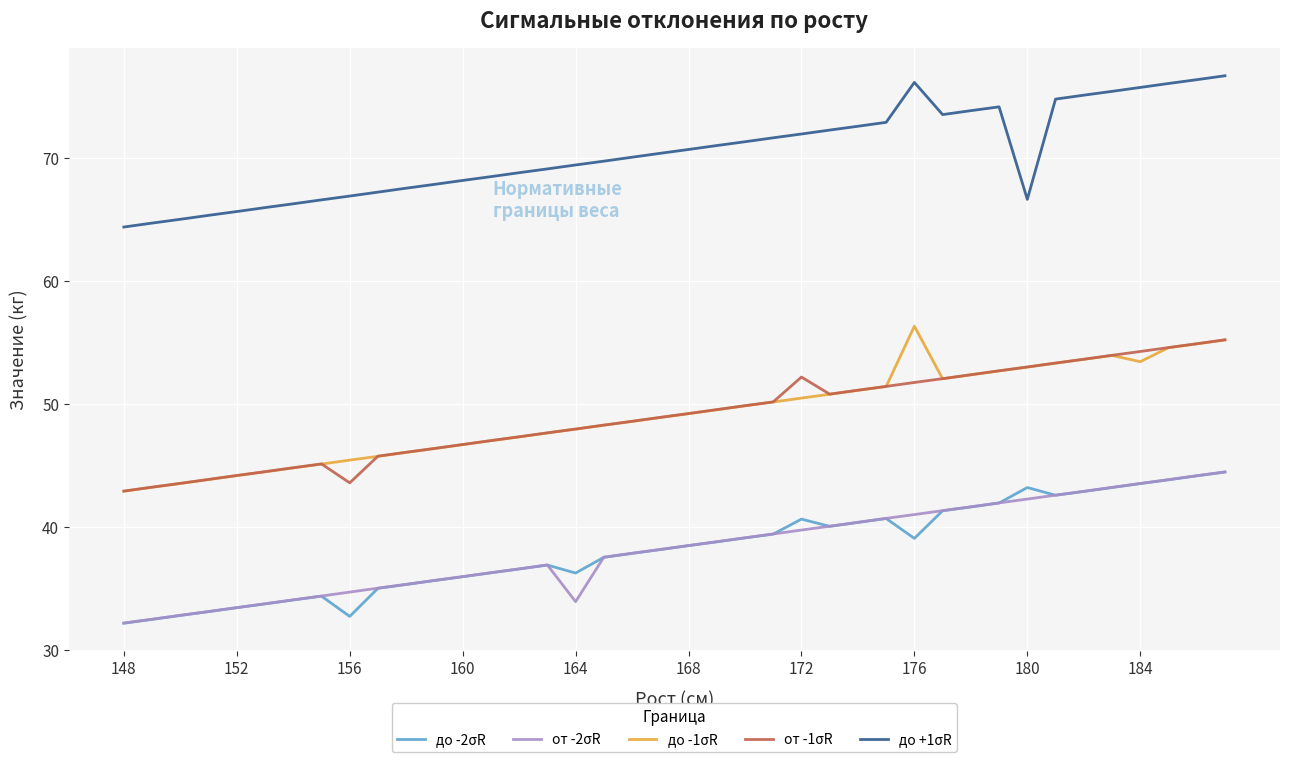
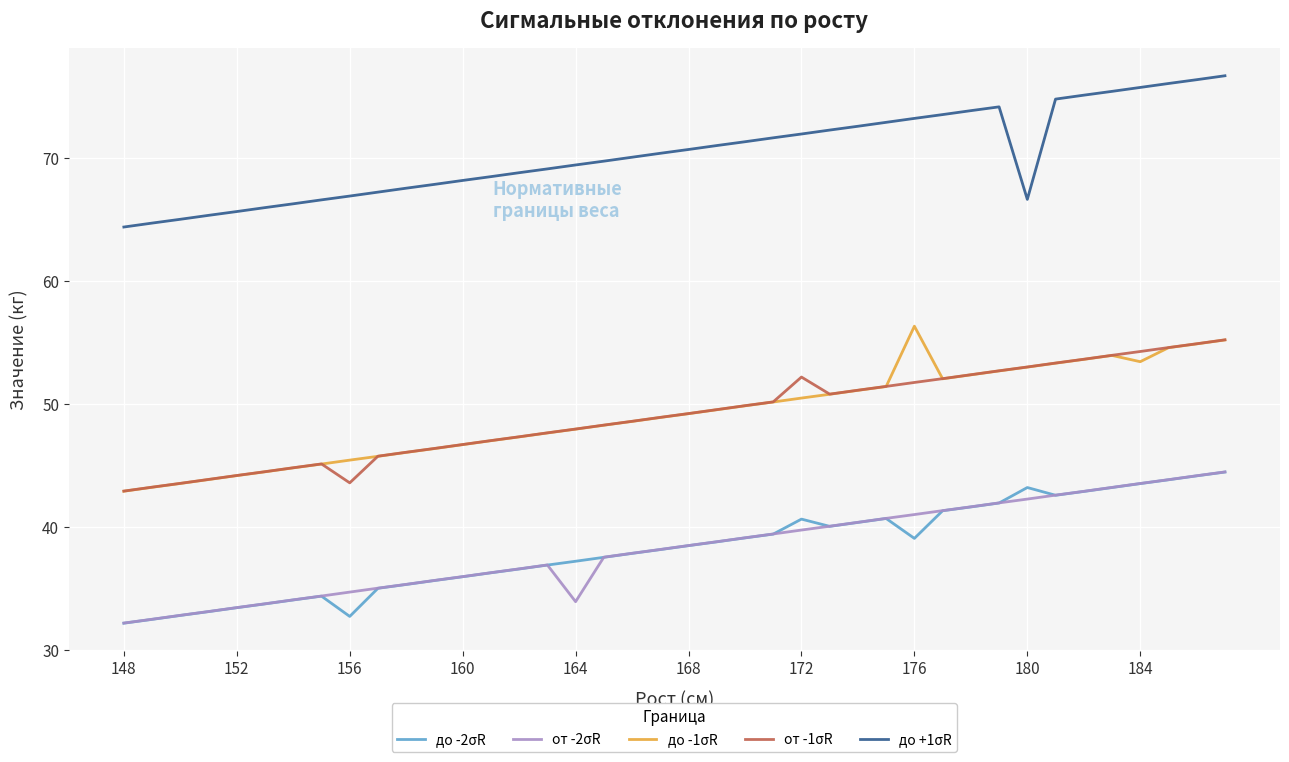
до -2σR, 164: 36.2 -> 37.2
до +1σR, 176: 76.2 -> 73.2
